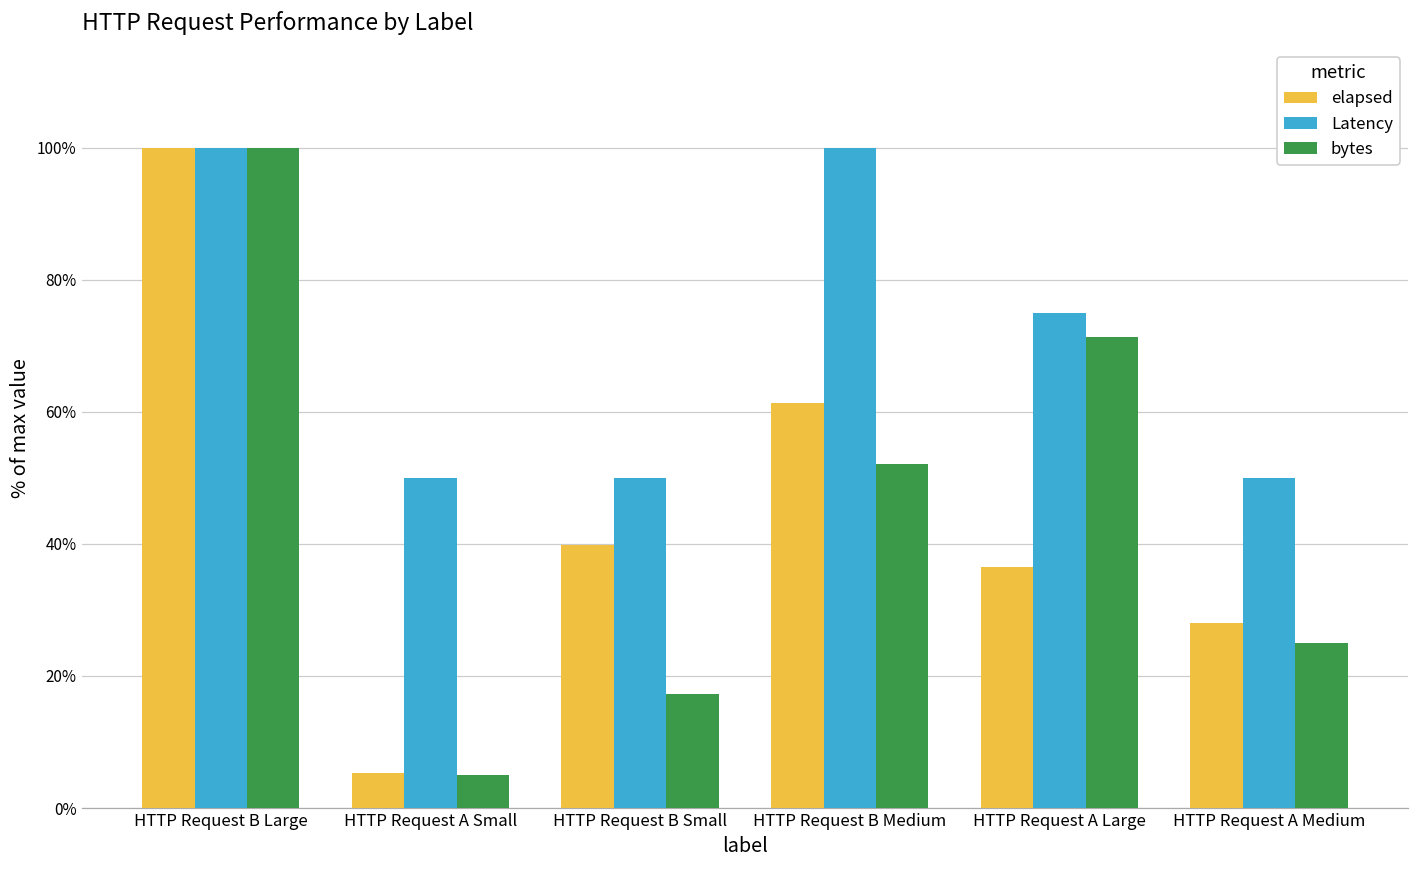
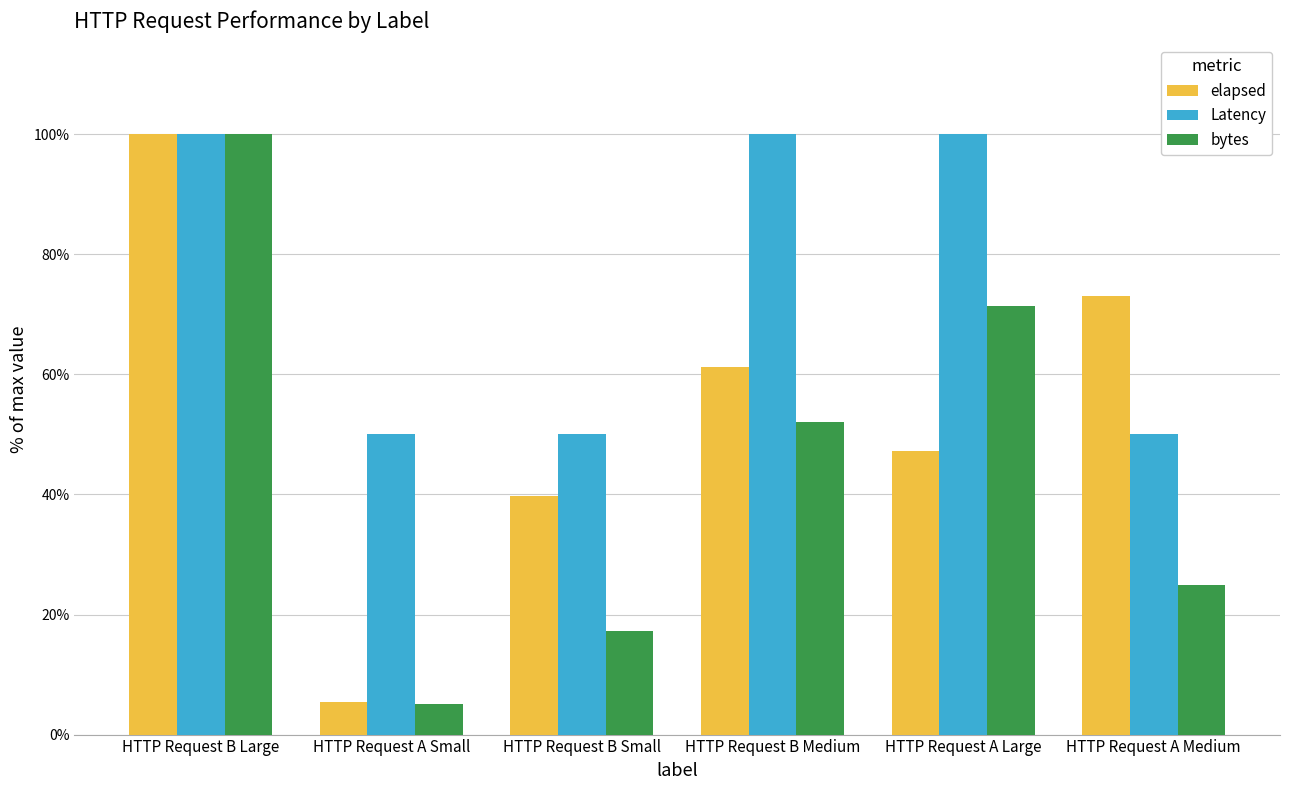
elapsed, HTTP Request A Large: 37% -> 47%
Latency, HTTP Request A Large: 75% -> 100%
elapsed, HTTP Request A Medium: 28% -> 73%
